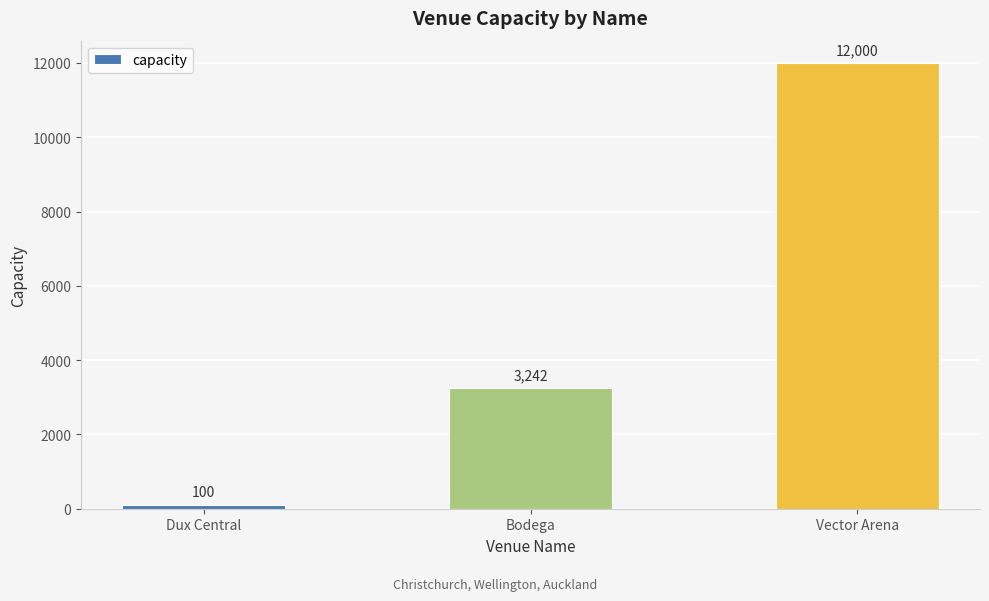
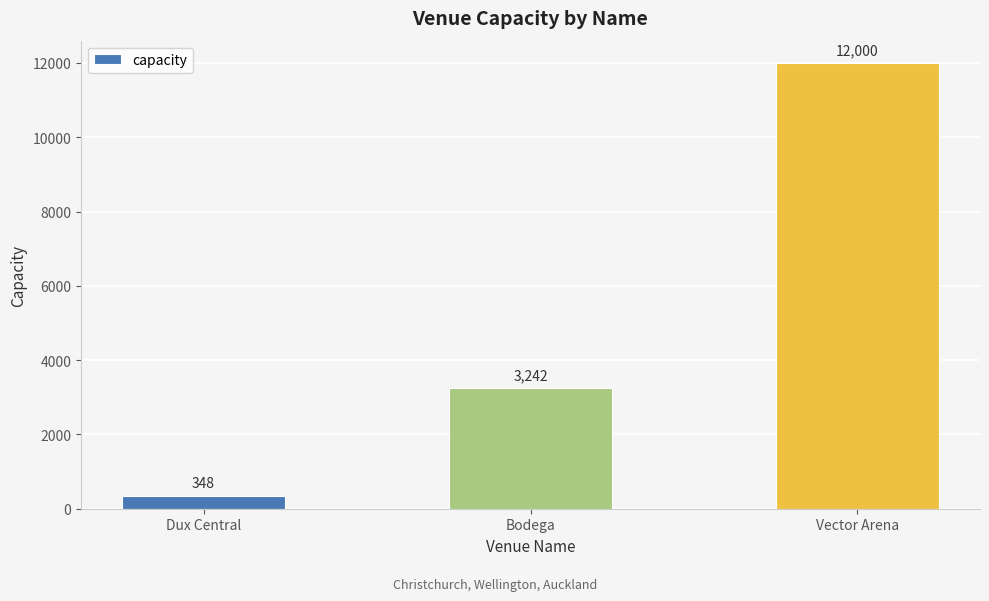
Dux Central: 100 -> 348
